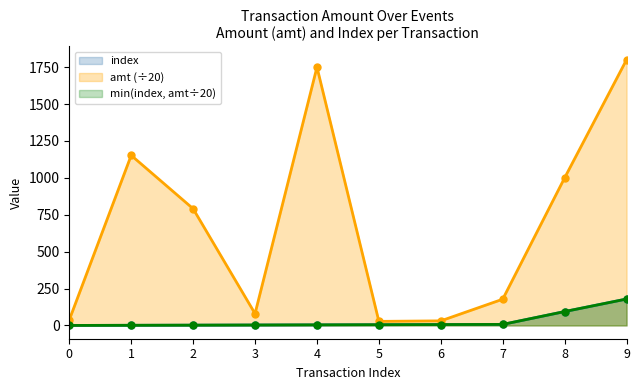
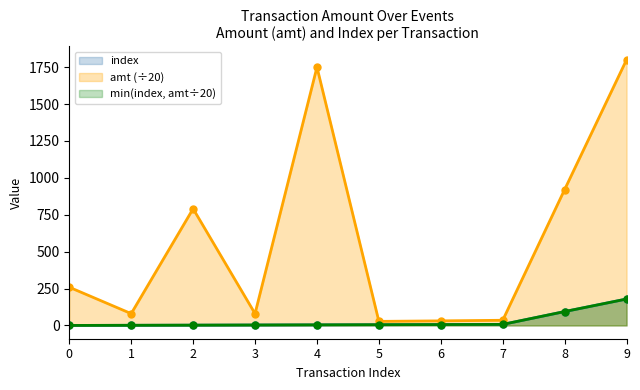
amt (÷20), 0: 40 -> 260
amt (÷20), 1: 1150 -> 80
amt (÷20), 7: 180 -> 40
amt (÷20), 8: 1000 -> 920
